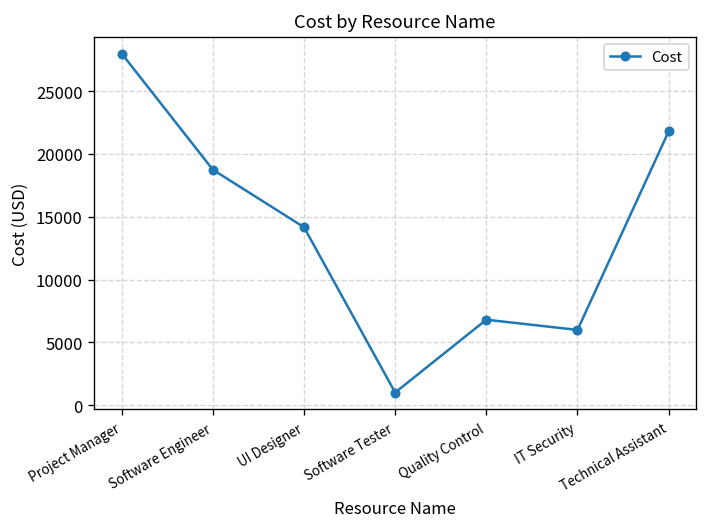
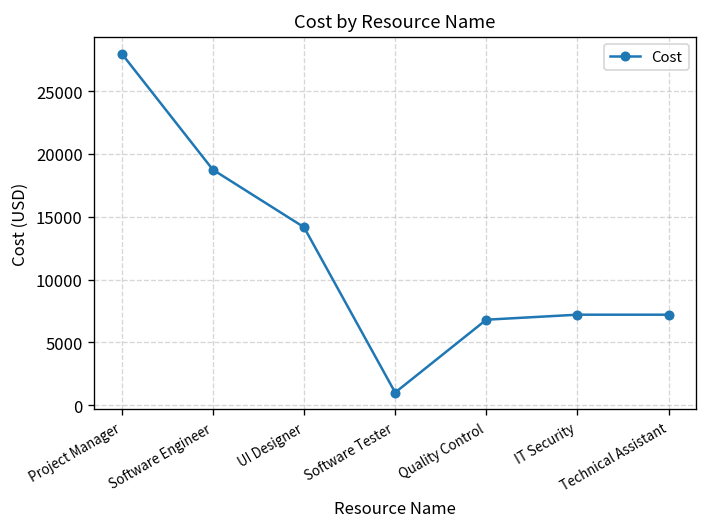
IT Security: 6000 -> 7200
Technical Assistant: 21800 -> 7200
